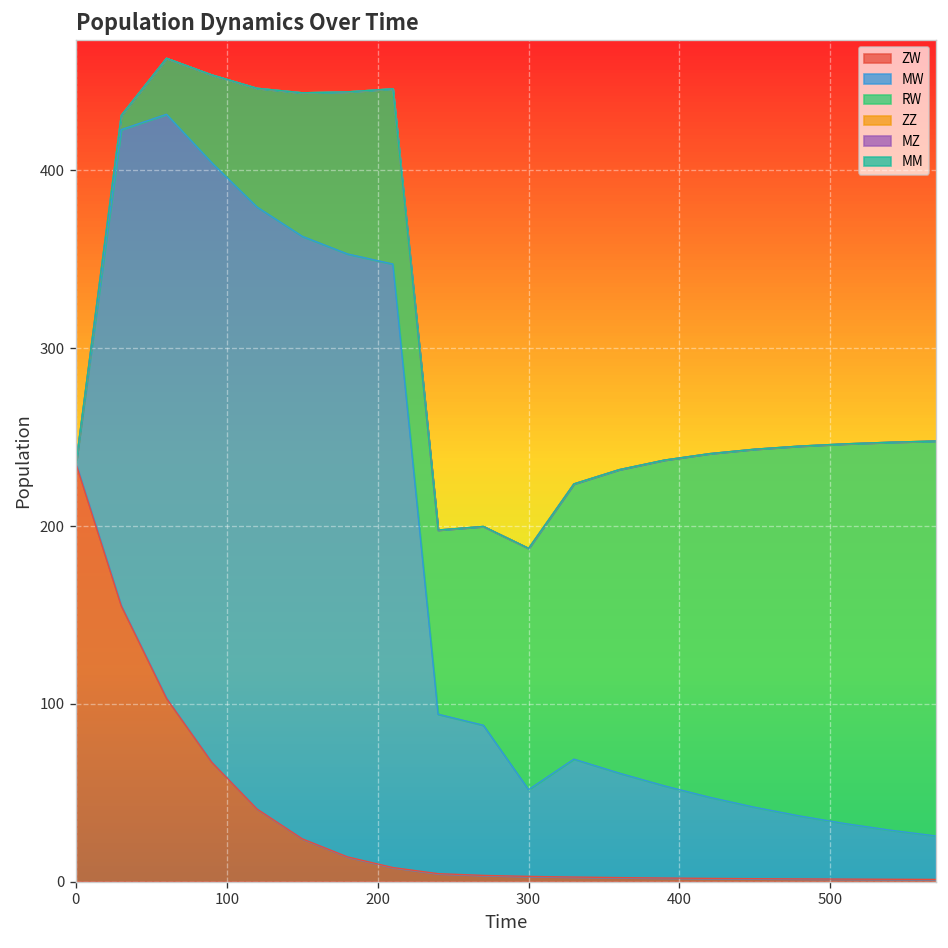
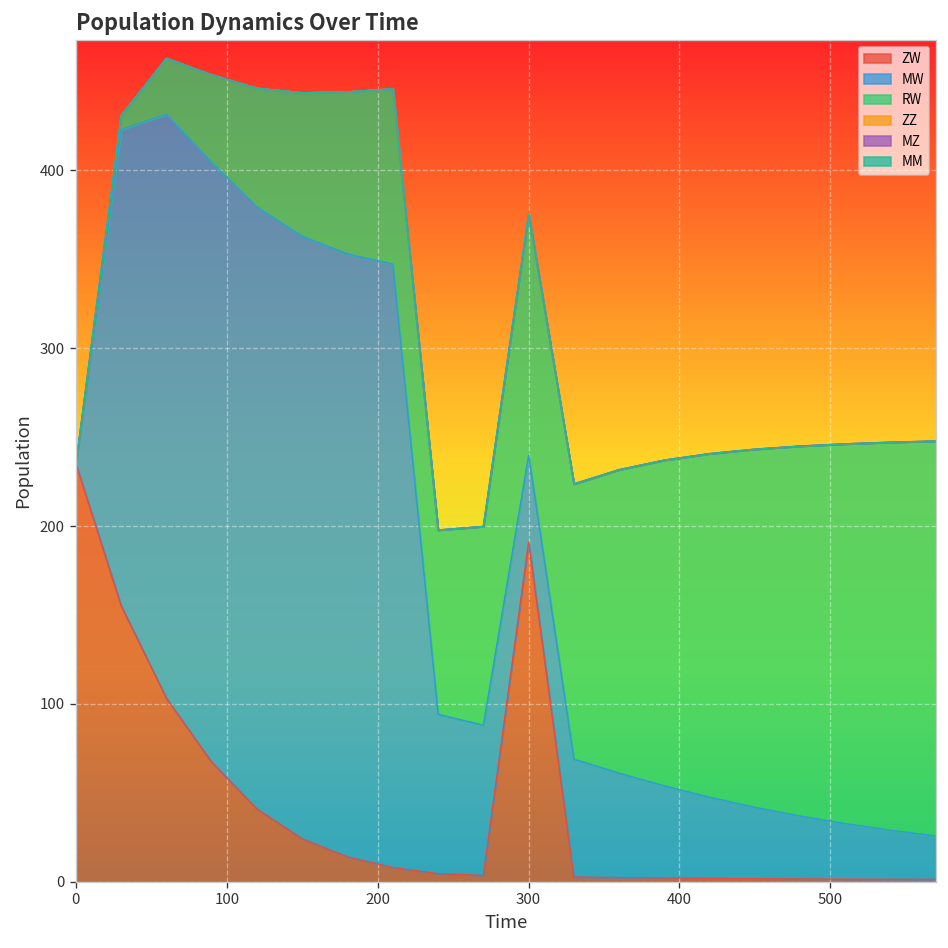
ZW, 300: 3 -> 191
